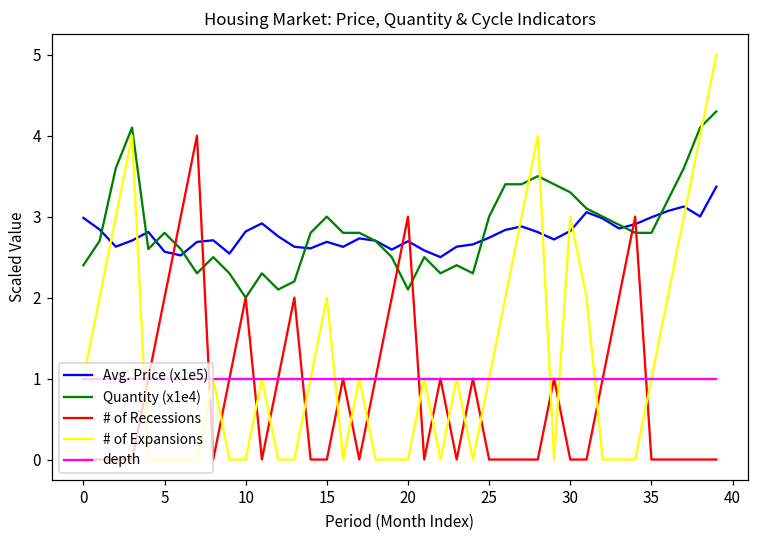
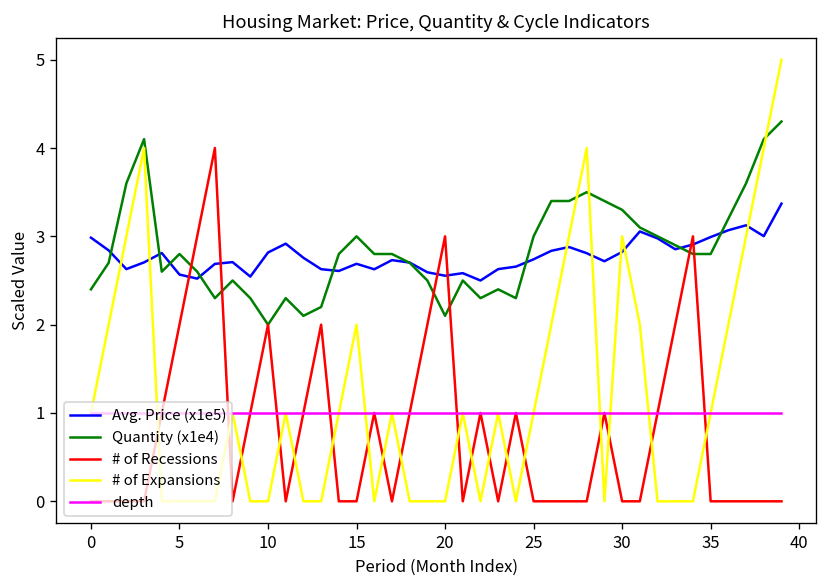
Avg. Price (x1e5), 20: 2.7 -> 2.6
